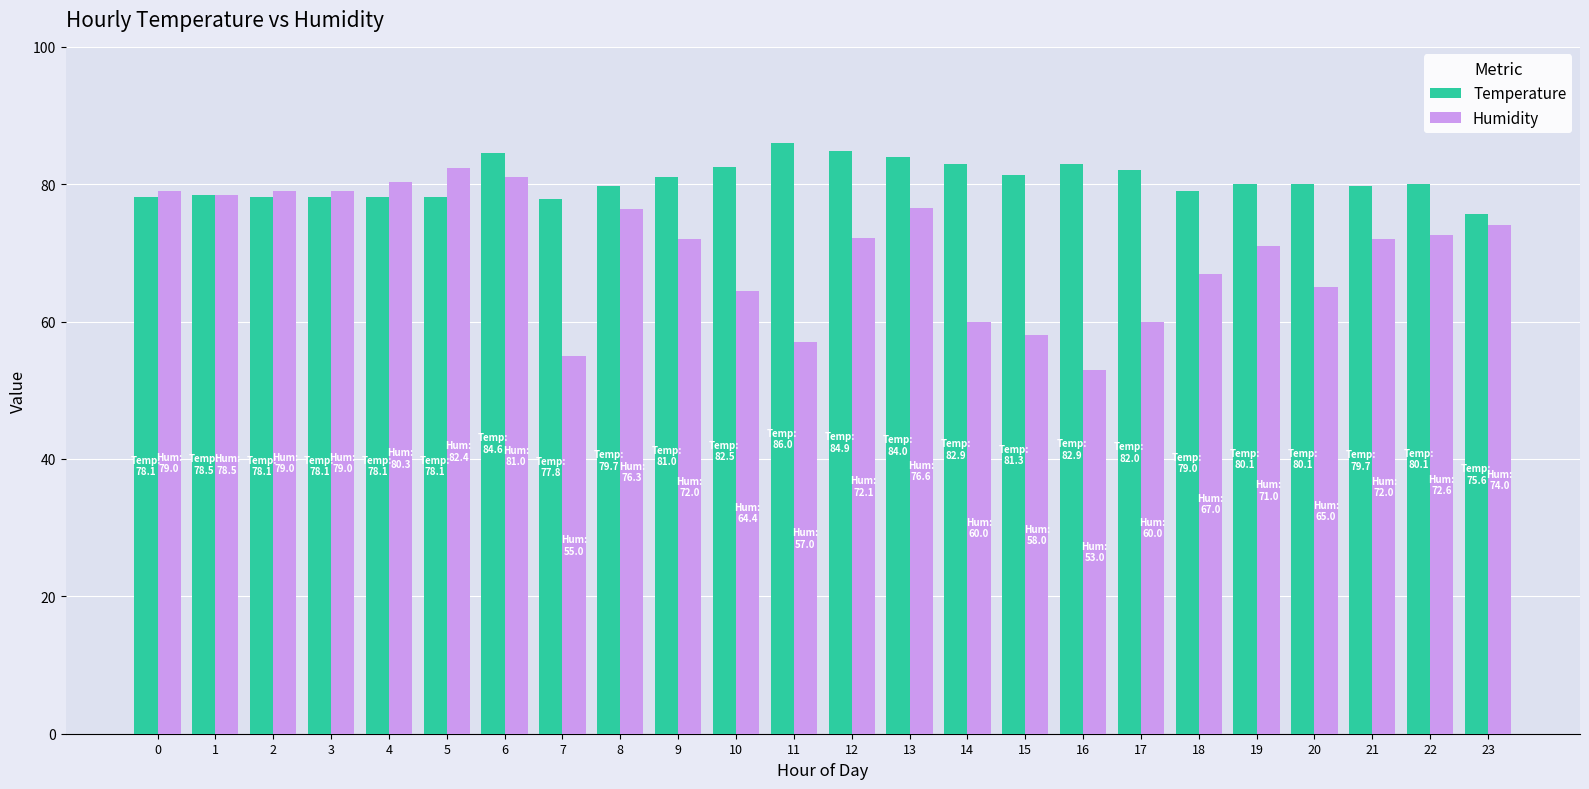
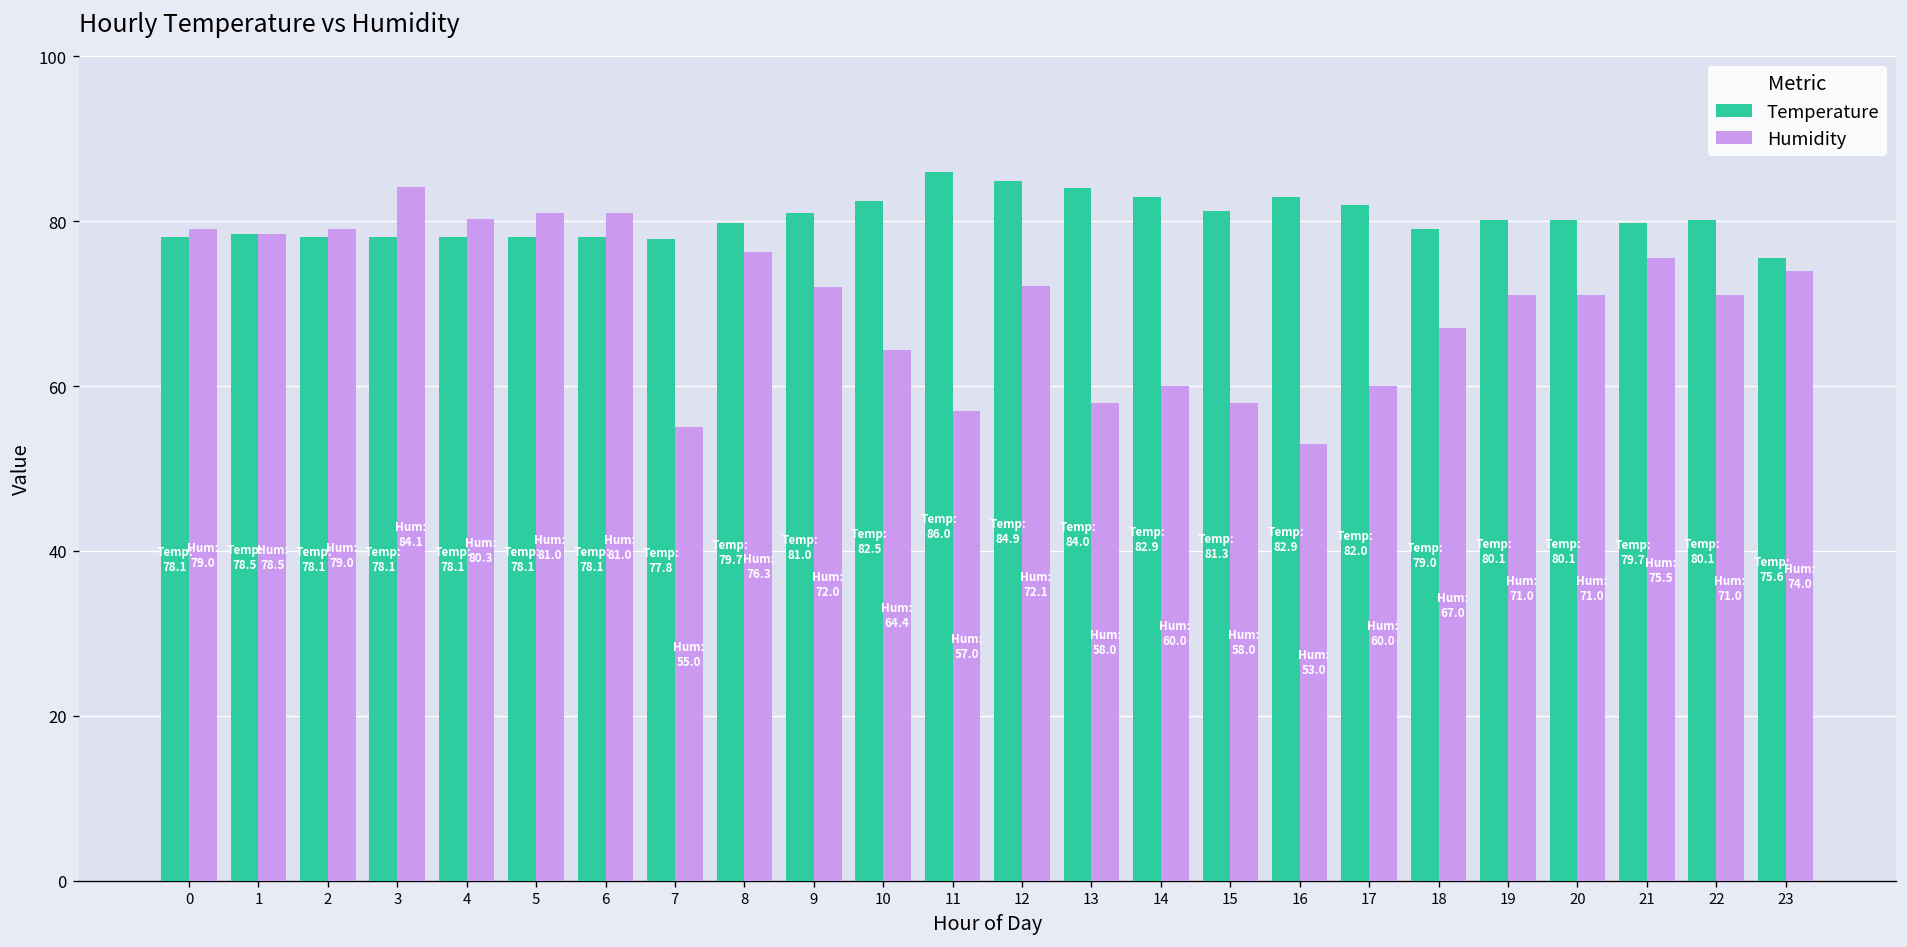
Humidity, 3: 79.0 -> 84.1
Humidity, 5: 82.4 -> 81.0
Temperature, 6: 84.6 -> 78.1
Humidity, 13: 76.6 -> 58.0
Humidity, 20: 65.0 -> 71.0
Humidity, 21: 72.0 -> 75.5
Humidity, 22: 72.6 -> 71.0
